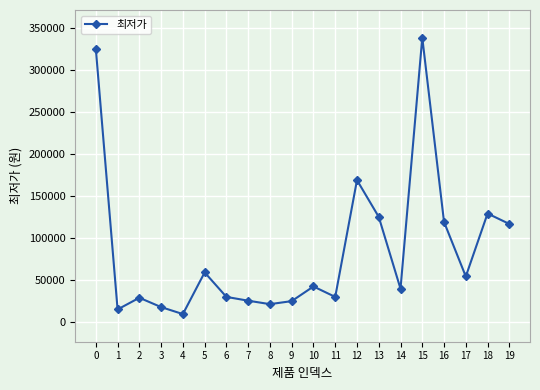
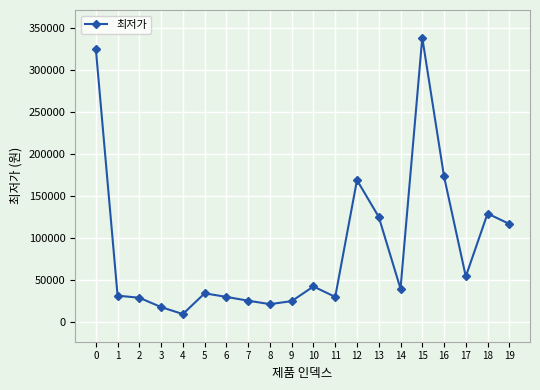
1: 20000 -> 30000
5: 60000 -> 30000
16: 120000 -> 170000
